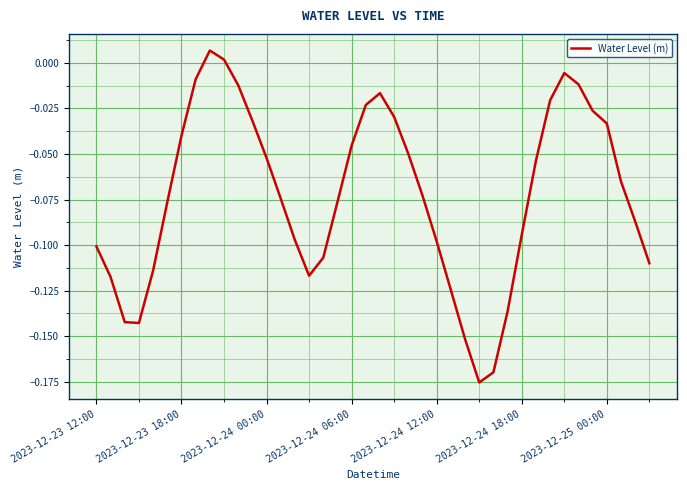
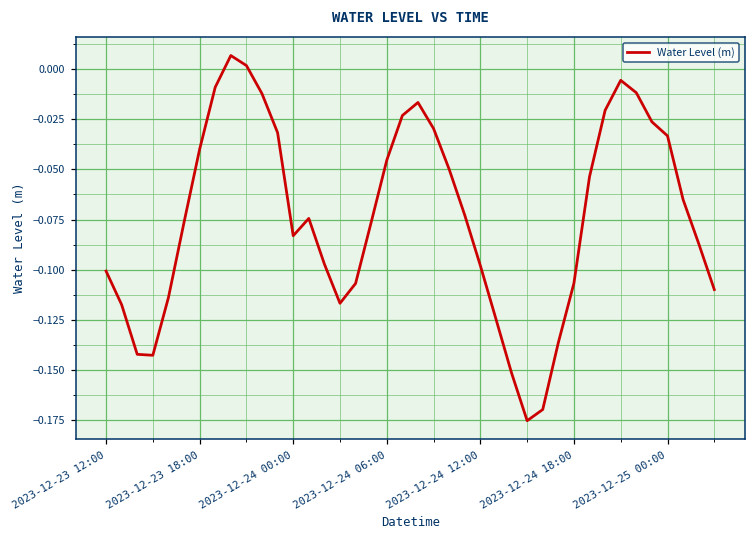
2023-12-24 00:00: -0.052 -> -0.083
2023-12-24 18:00: -0.094 -> -0.107
